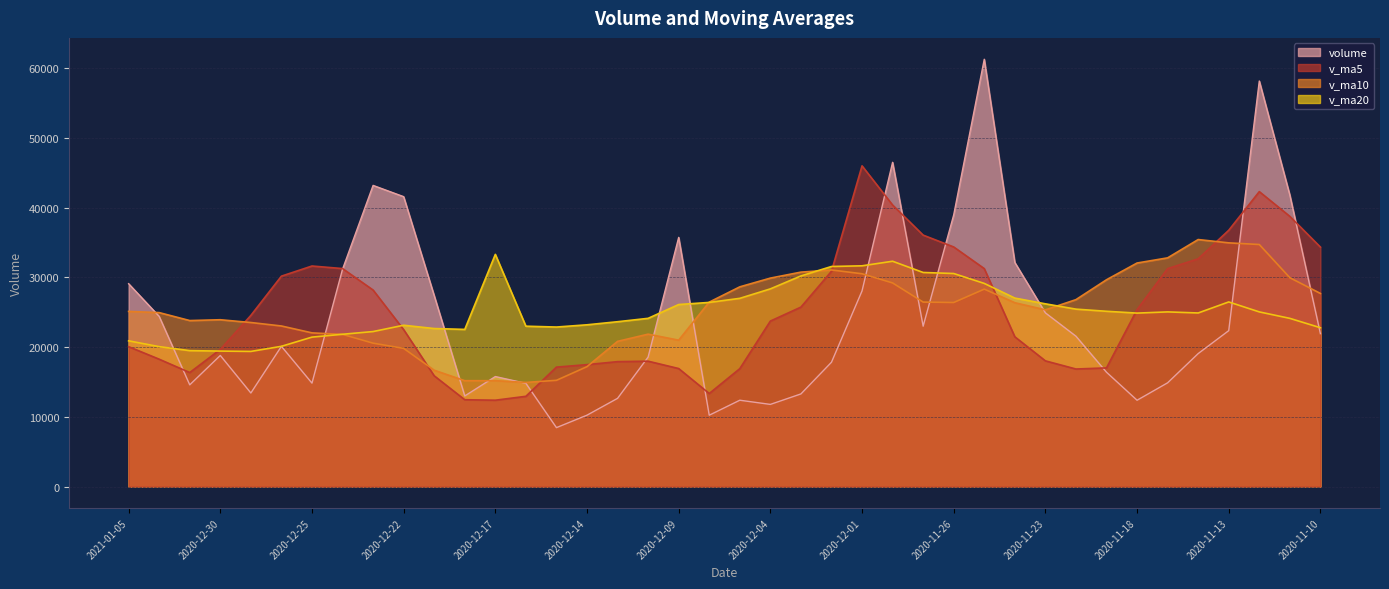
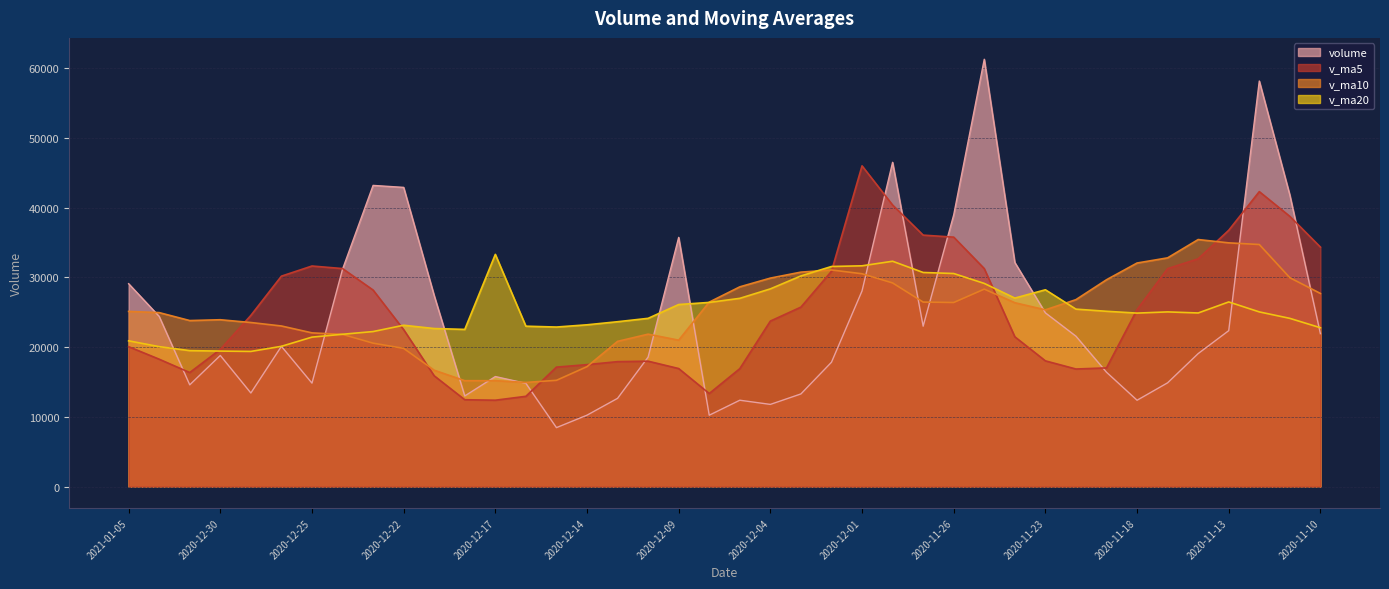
volume, 2020-12-22: 42000 -> 43000
v_ma5, 2020-11-26: 34000 -> 36000
v_ma20, 2020-11-23: 26000 -> 28000
